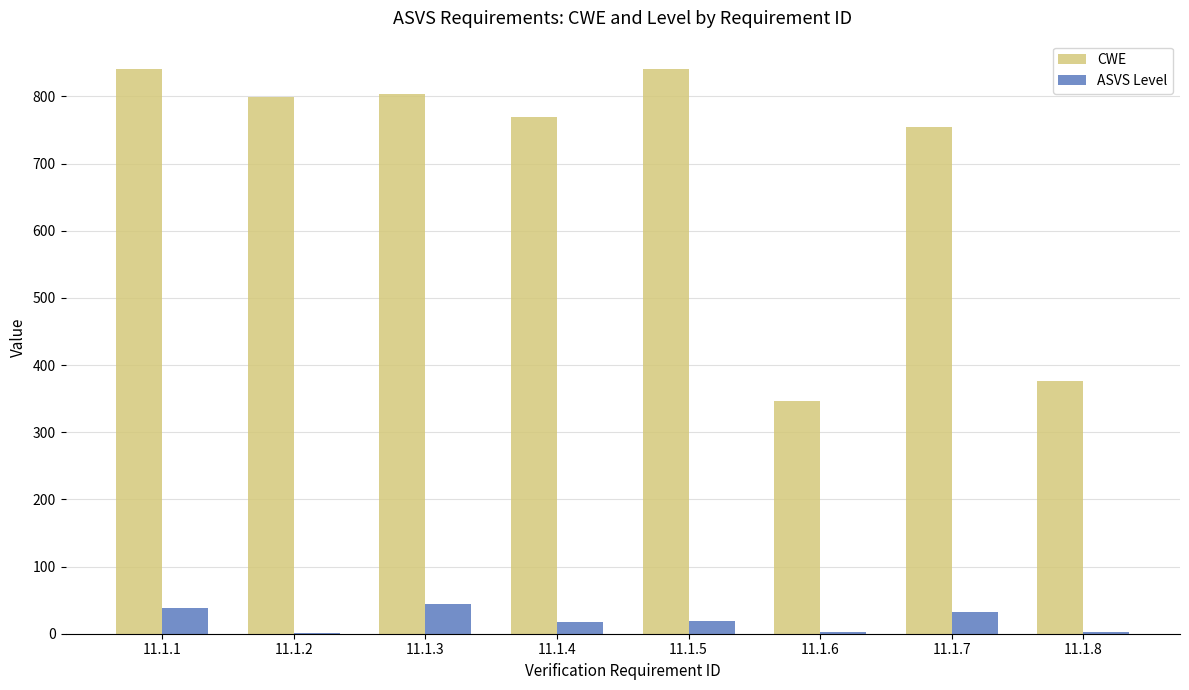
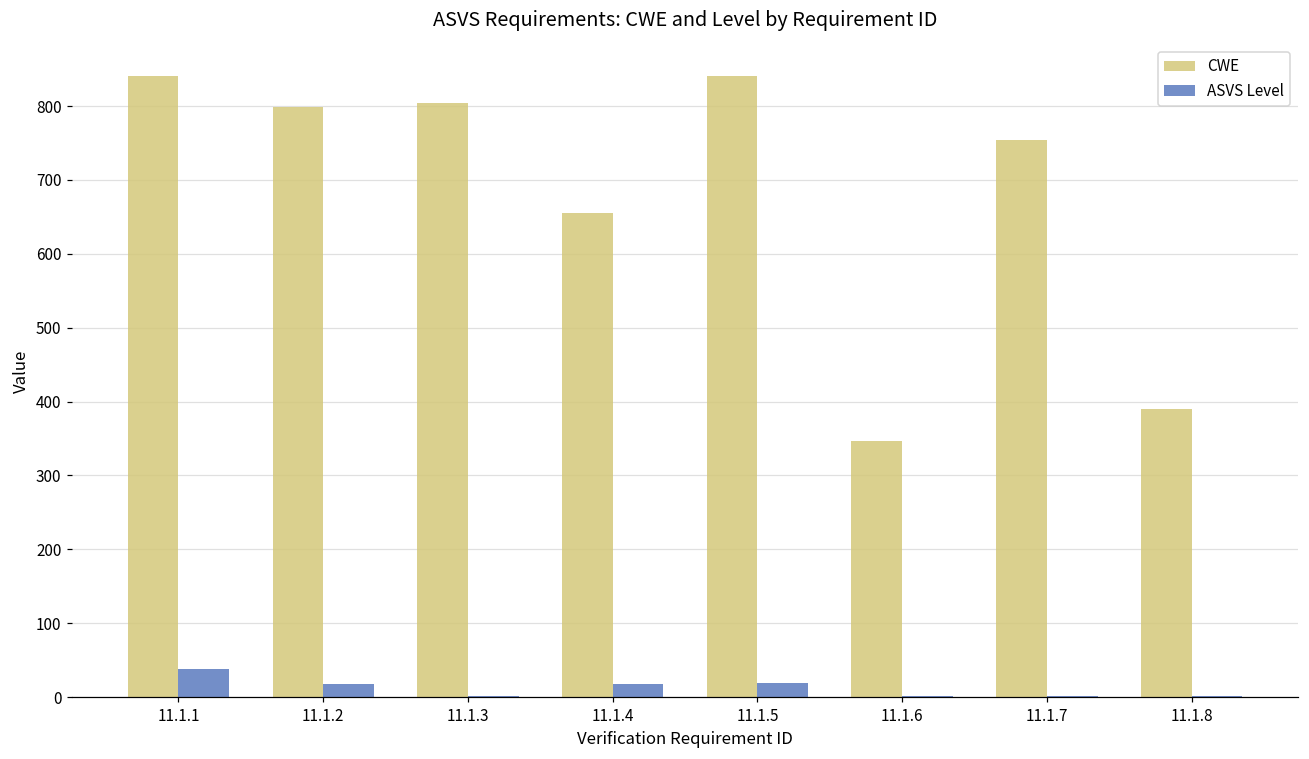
ASVS Level, 11.1.2: 0 -> 20
ASVS Level, 11.1.3: 40 -> 0
CWE, 11.1.4: 770 -> 660
ASVS Level, 11.1.7: 30 -> 0
CWE, 11.1.8: 380 -> 390
